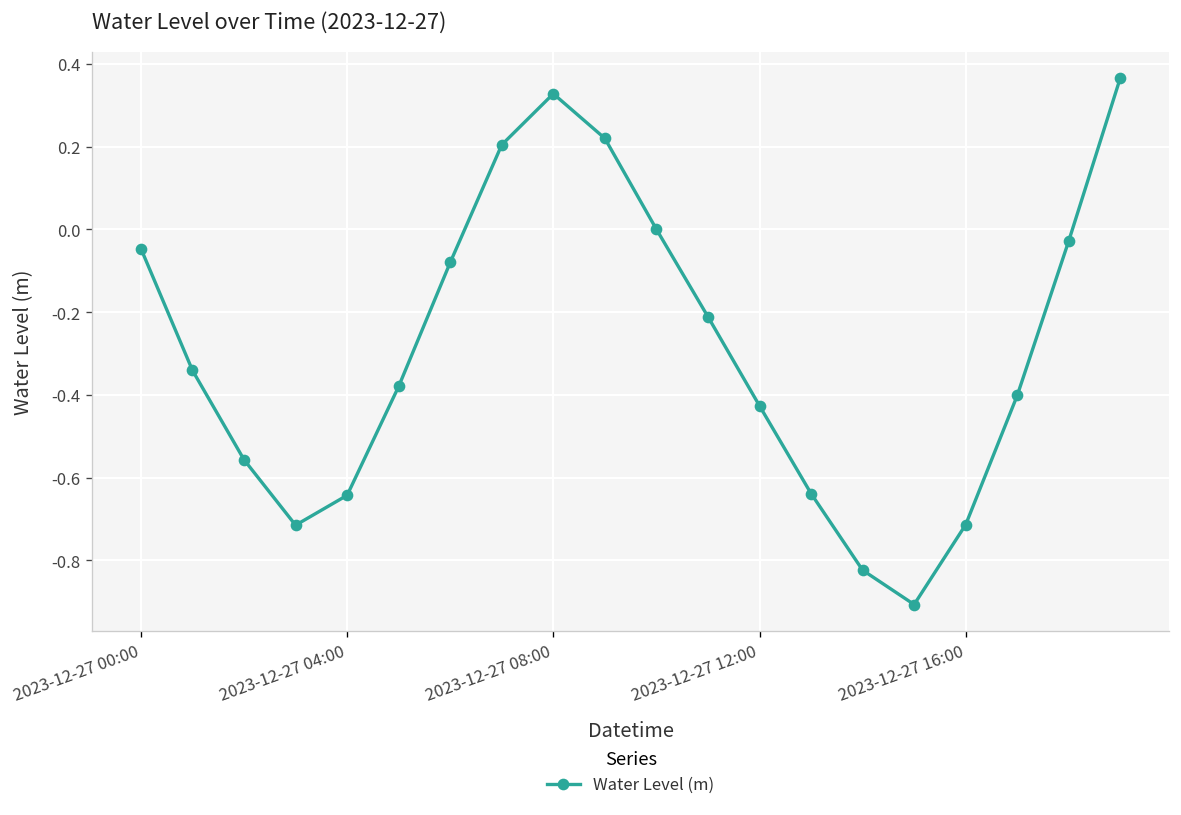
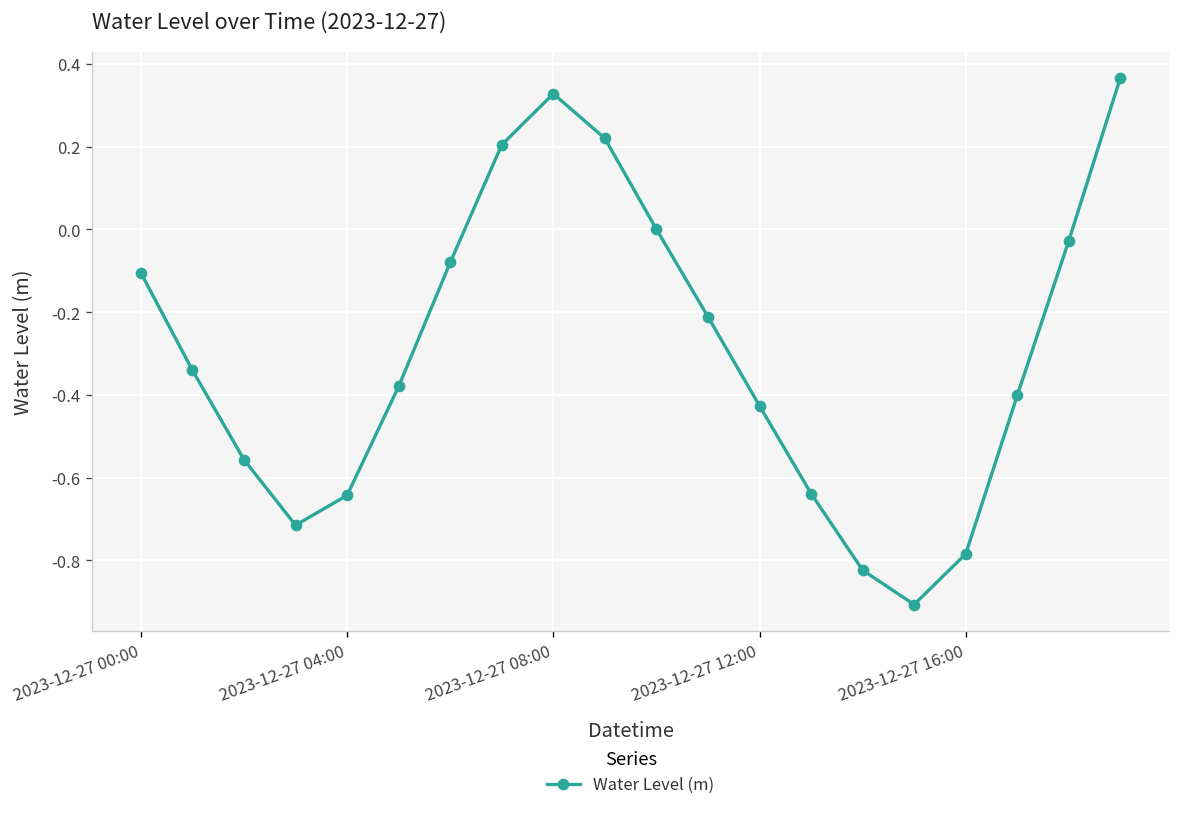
2023-12-27 00:00: -0.05 -> -0.11
2023-12-27 16:00: -0.71 -> -0.78
